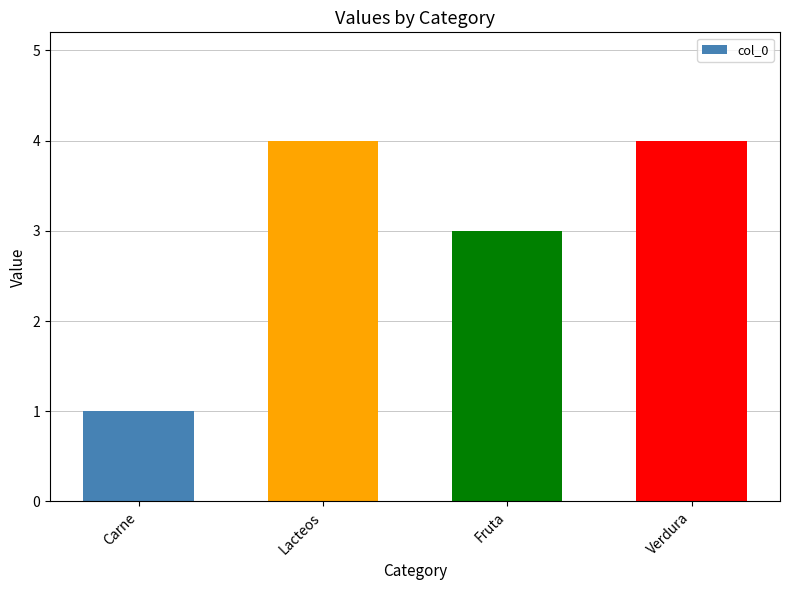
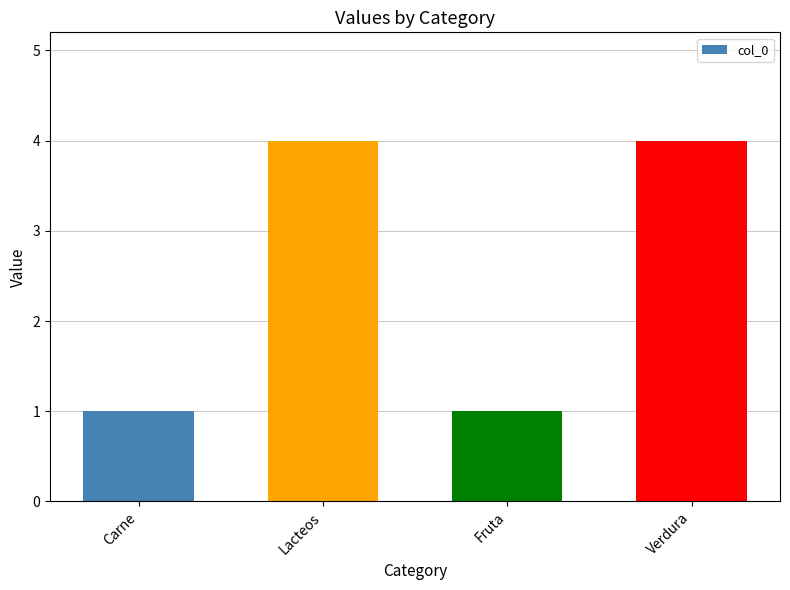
Fruta: 3 -> 1
